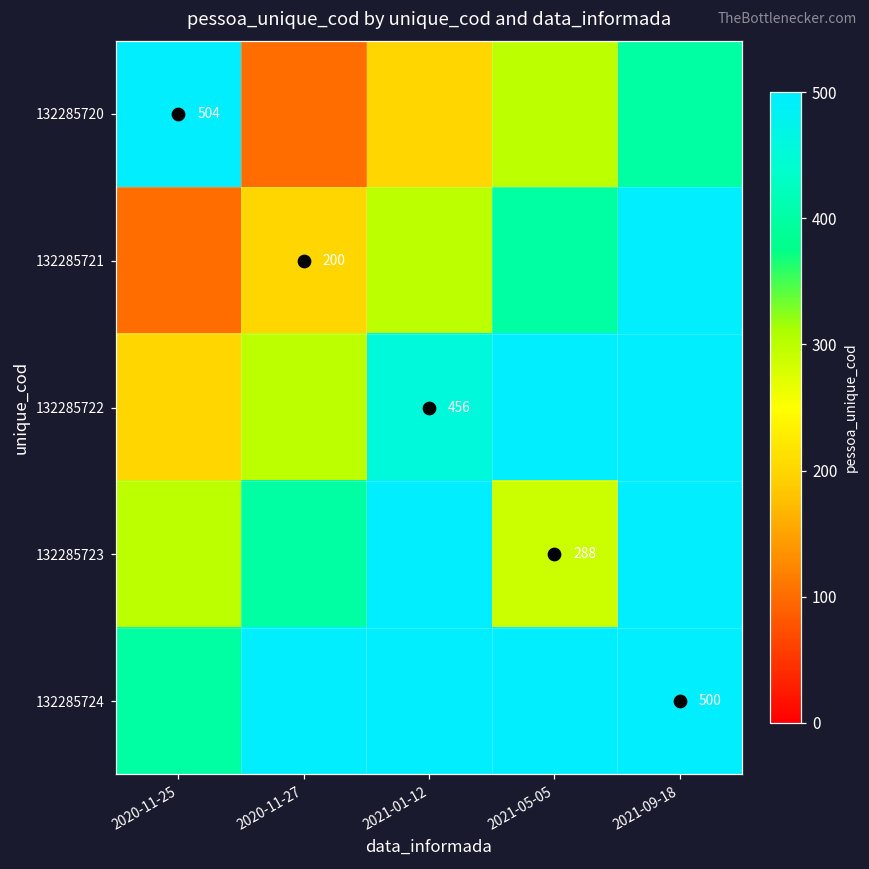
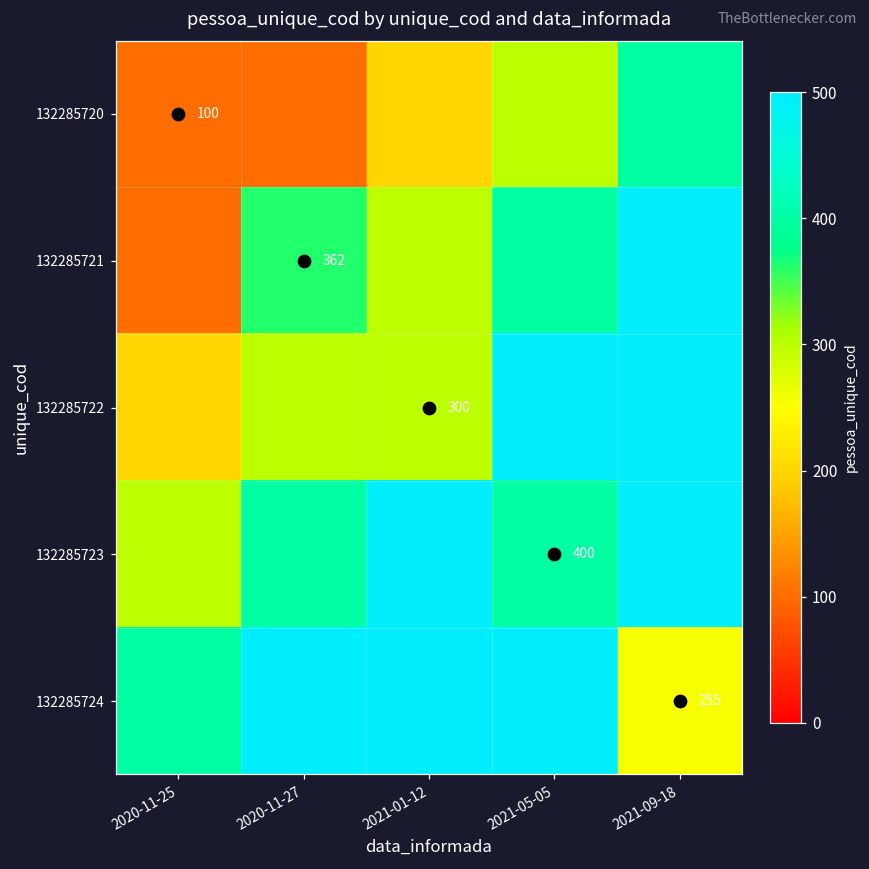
132285720, 2020-11-25: 504 -> 100
132285721, 2020-11-27: 200 -> 362
132285722, 2021-01-12: 456 -> 300
132285723, 2021-05-05: 288 -> 400
132285724, 2021-09-18: 500 -> 255
